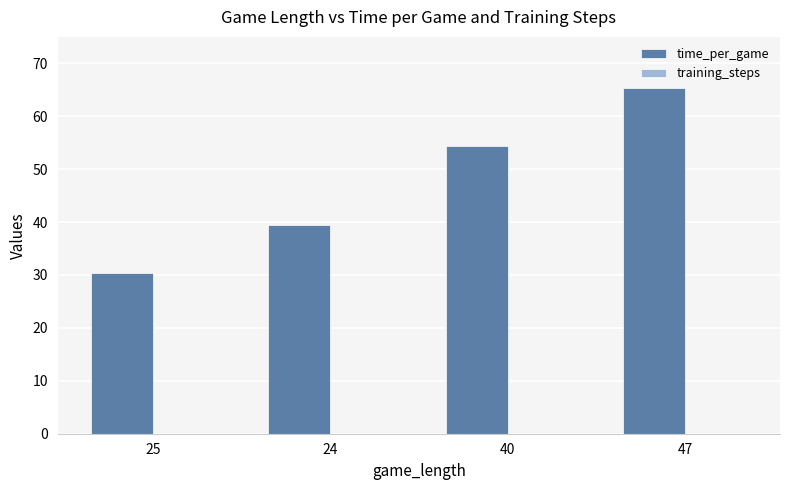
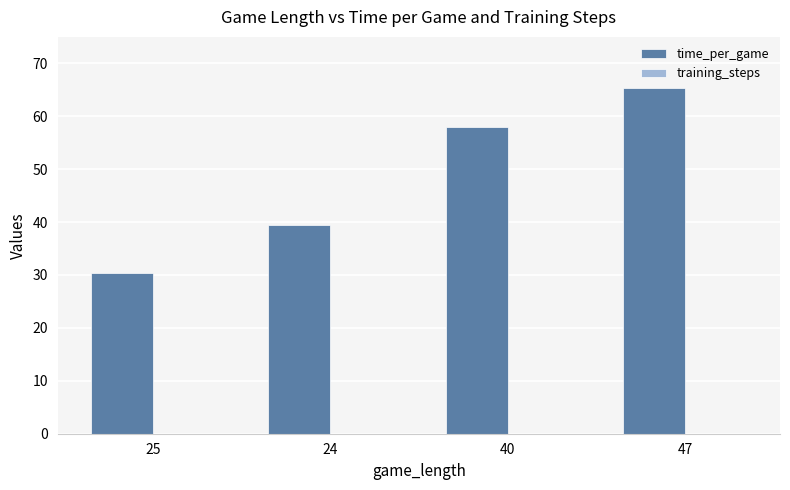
time_per_game, 40: 54 -> 58
